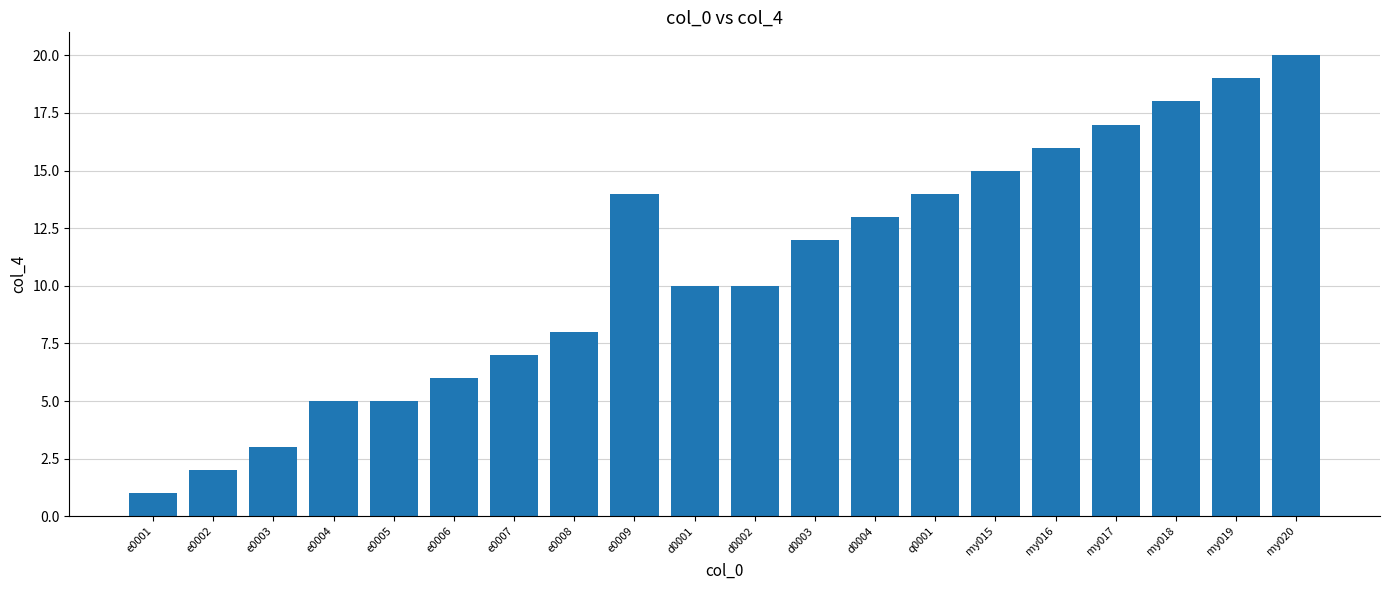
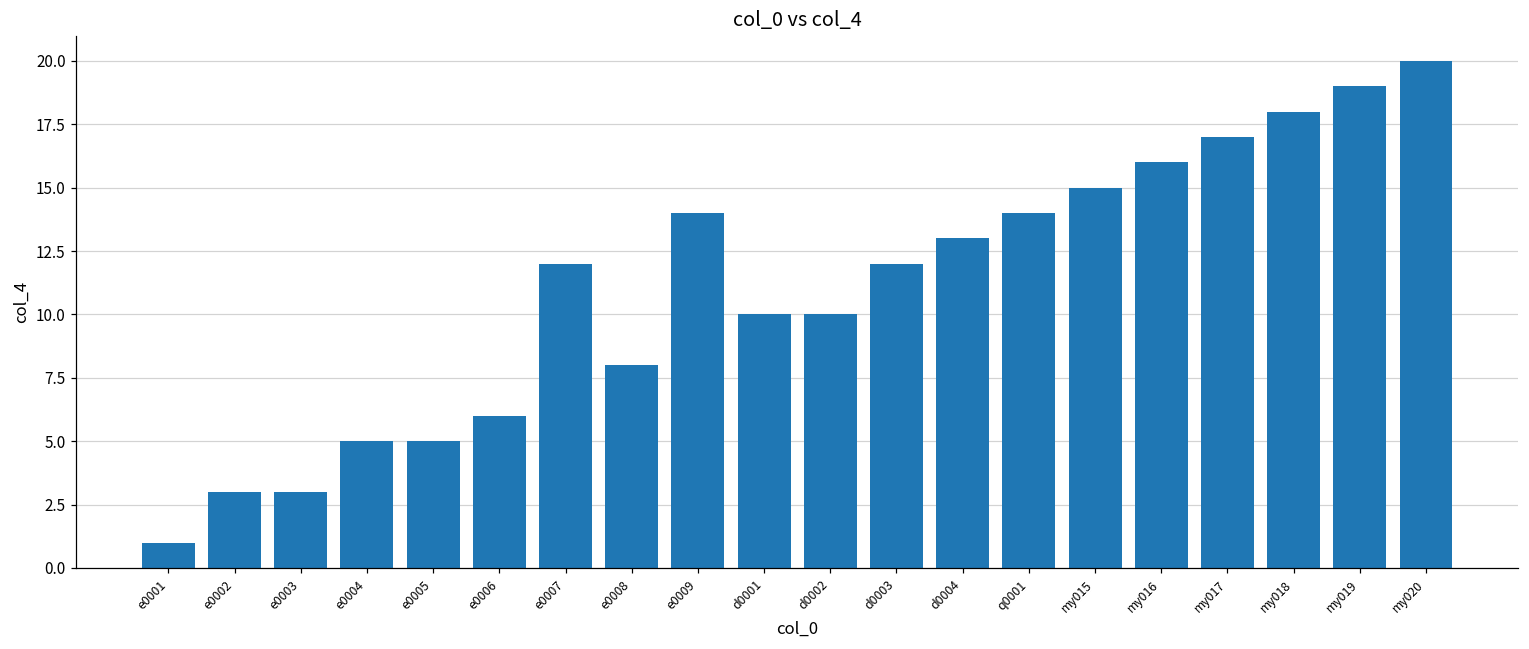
e0002: 2 -> 3
e0007: 7 -> 12
